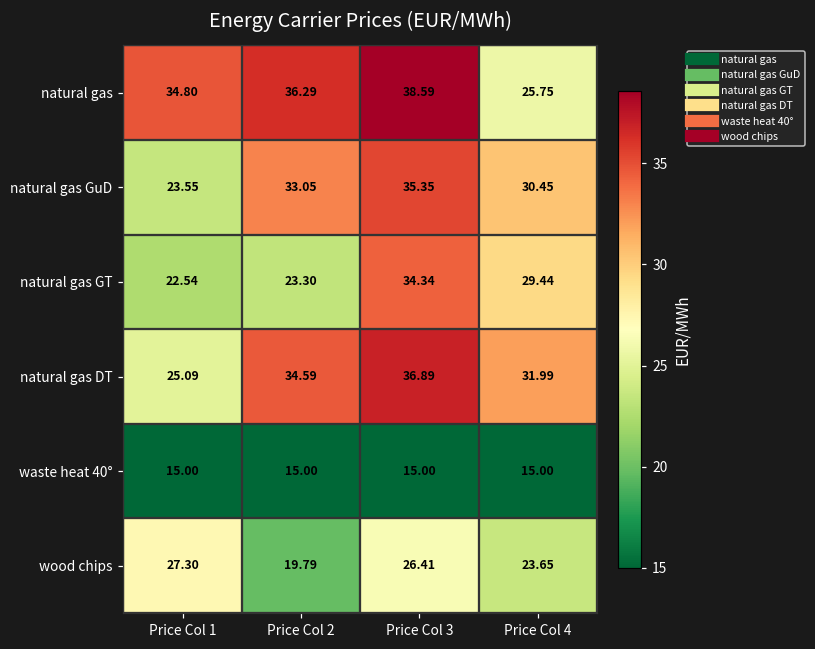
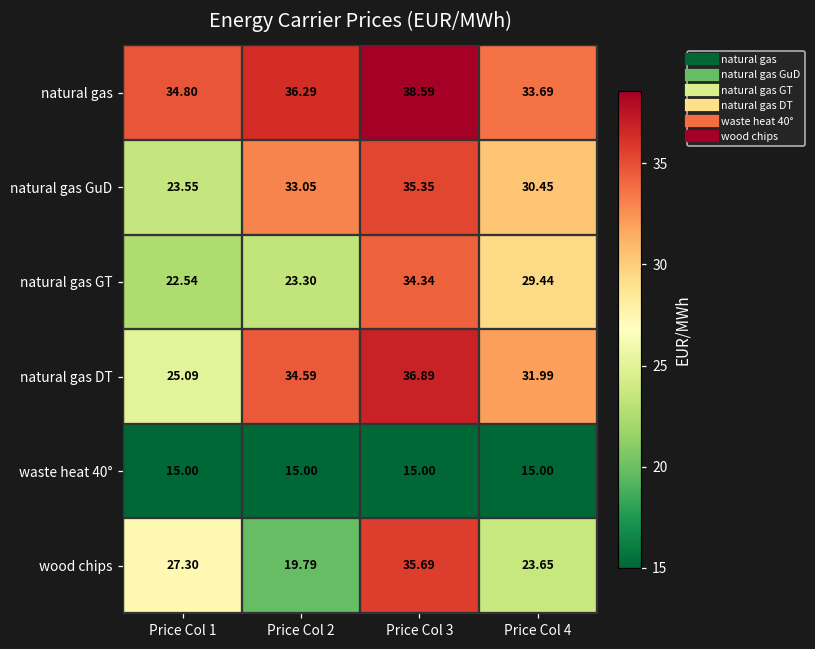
natural gas, Price Col 4: 25.75 -> 33.69
wood chips, Price Col 3: 26.41 -> 35.69
